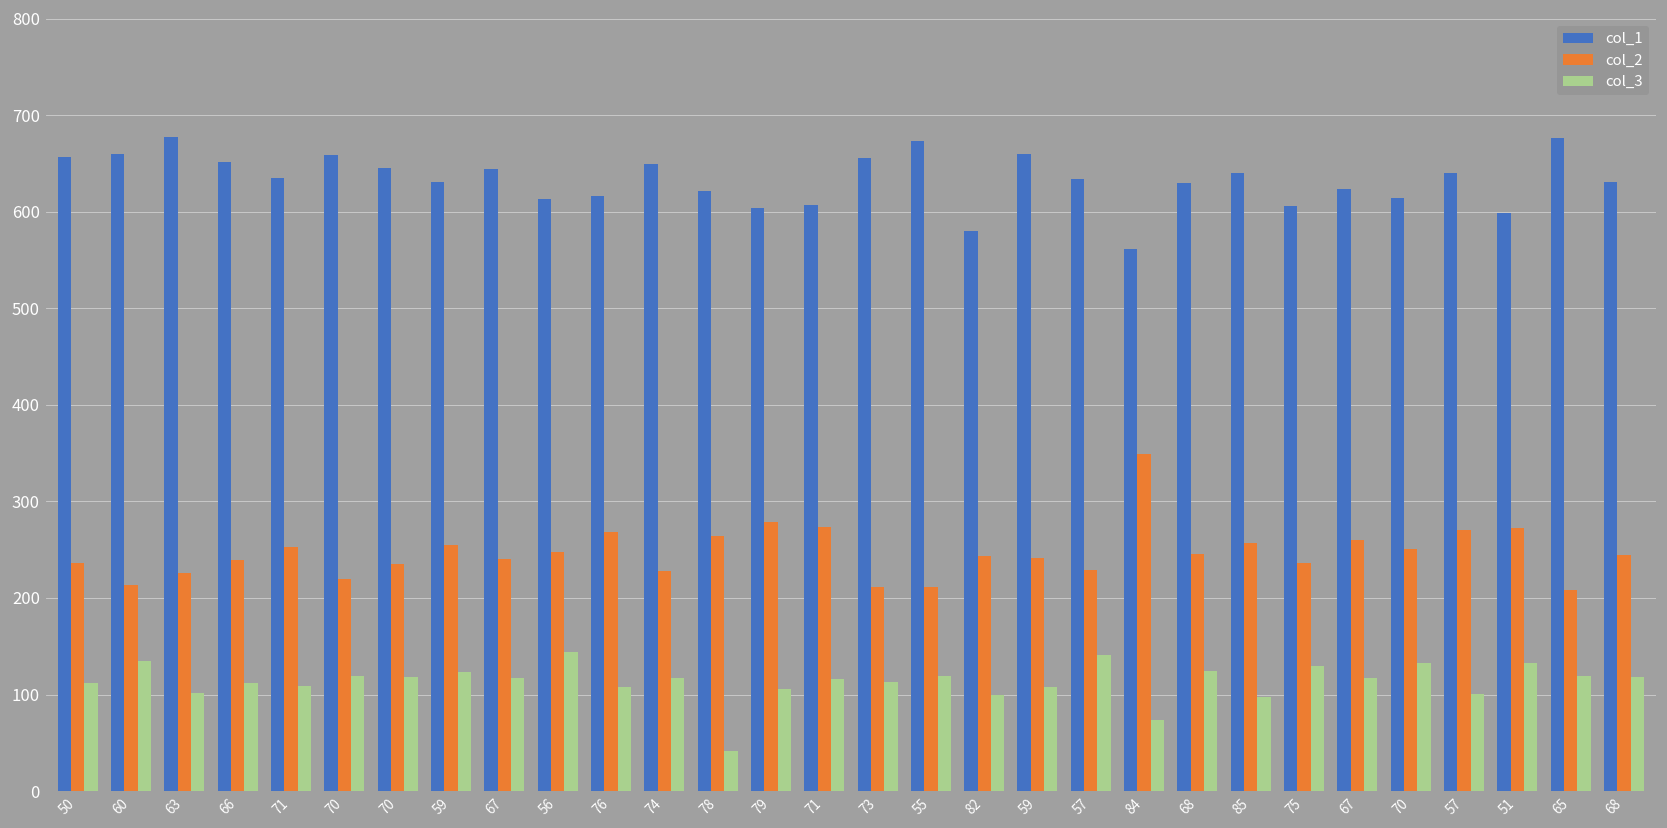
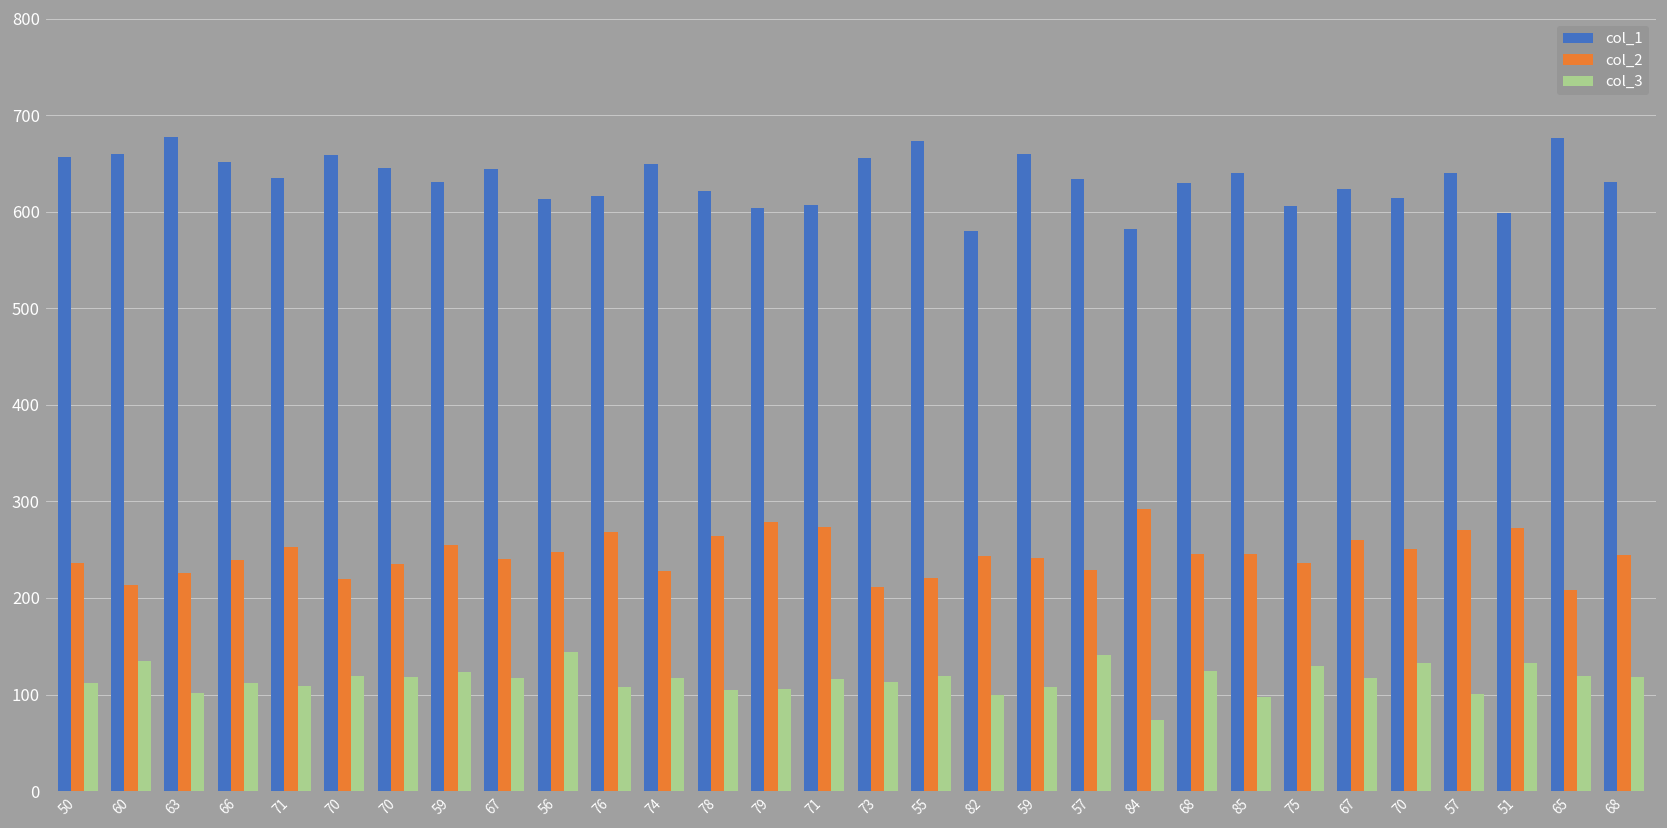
col_3, 78: 40 -> 110
col_2, 55: 210 -> 220
col_1, 84: 560 -> 580
col_2, 84: 350 -> 290
col_2, 85: 260 -> 250
